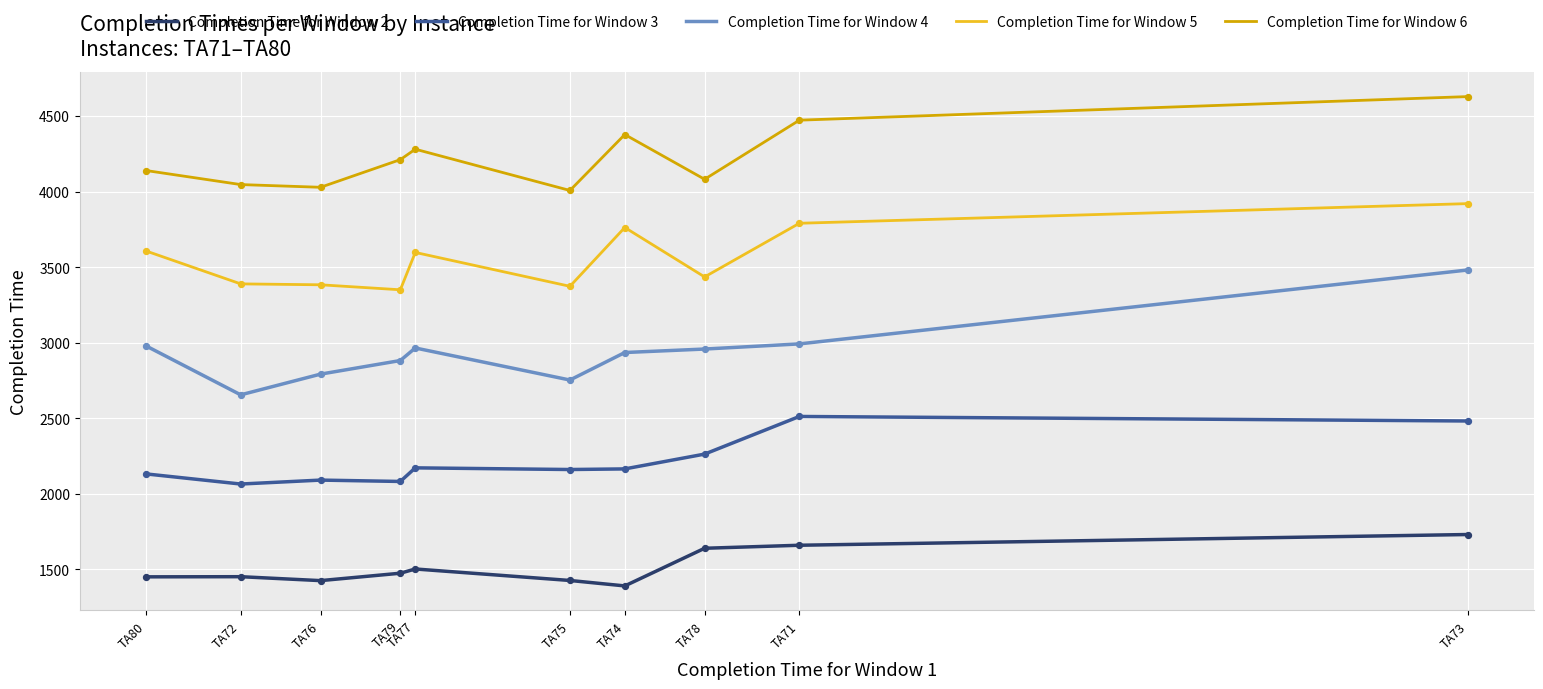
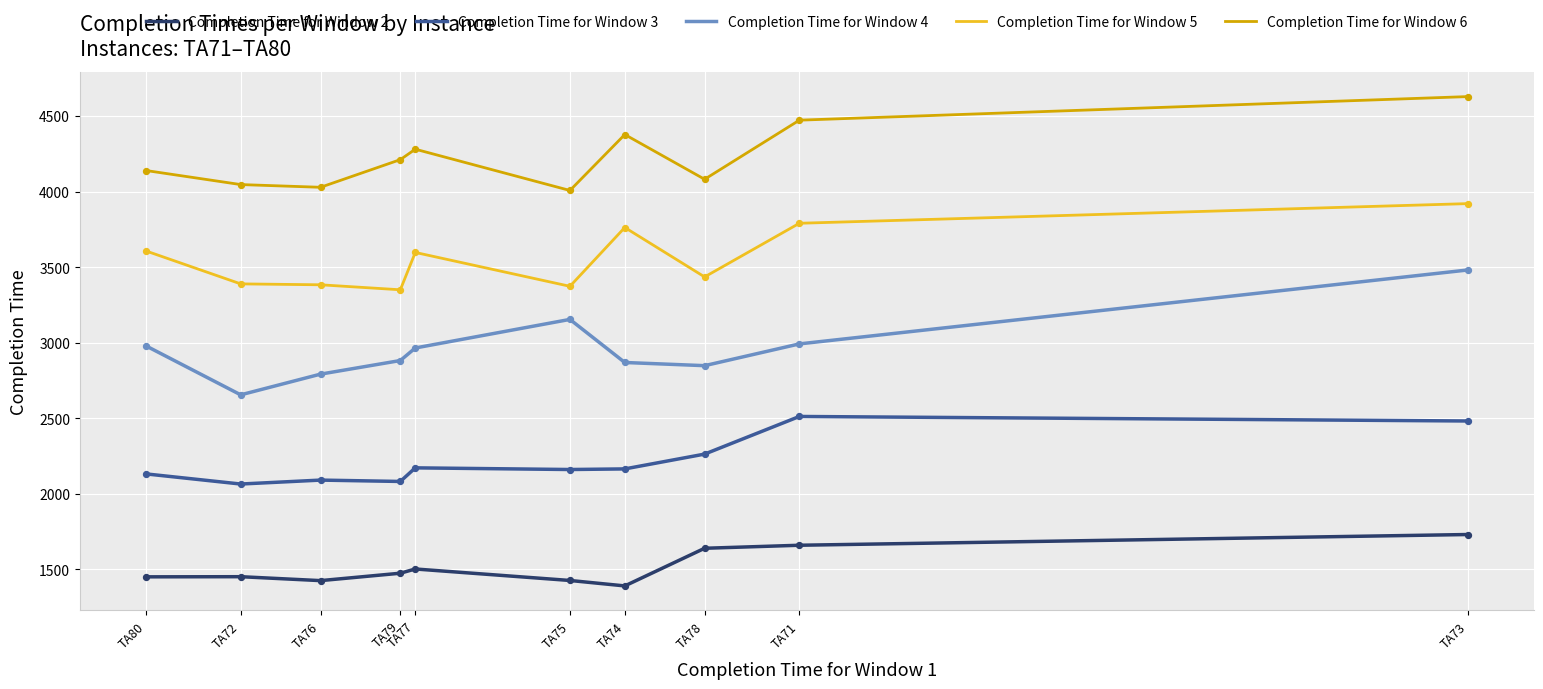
Completion Time for Window 4, TA75: 2750 -> 3150
Completion Time for Window 4, TA74: 2940 -> 2870
Completion Time for Window 4, TA78: 2960 -> 2850
